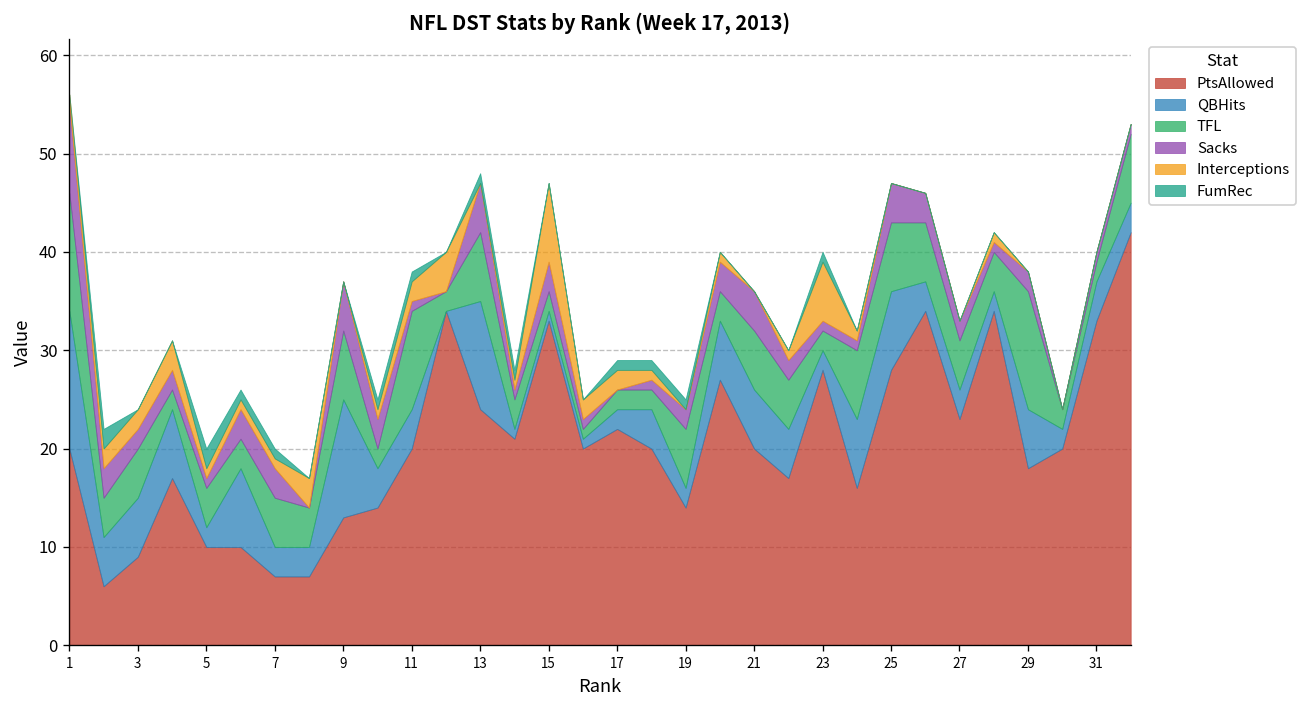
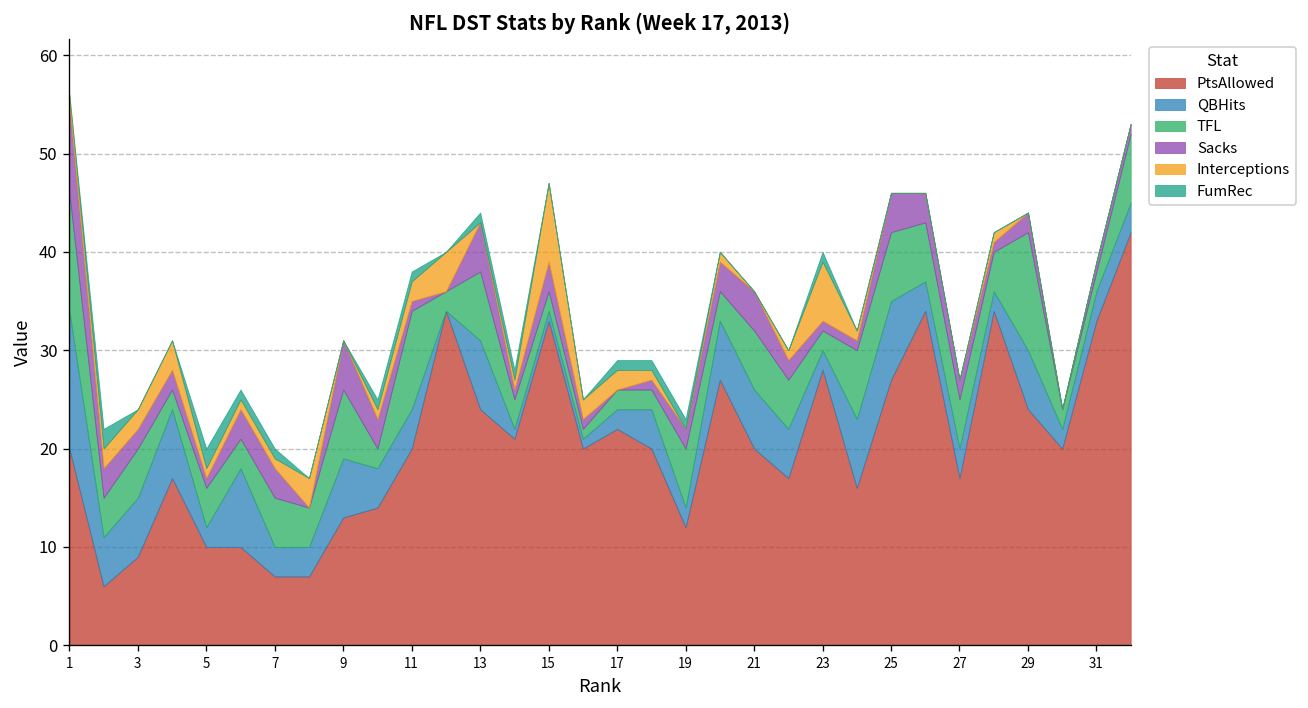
QBHits, 9: 12 -> 6
QBHits, 13: 11 -> 7
PtsAllowed, 19: 14 -> 12
PtsAllowed, 25: 28 -> 27
PtsAllowed, 27: 23 -> 17
PtsAllowed, 29: 18 -> 24
QBHits, 31: 4 -> 3
